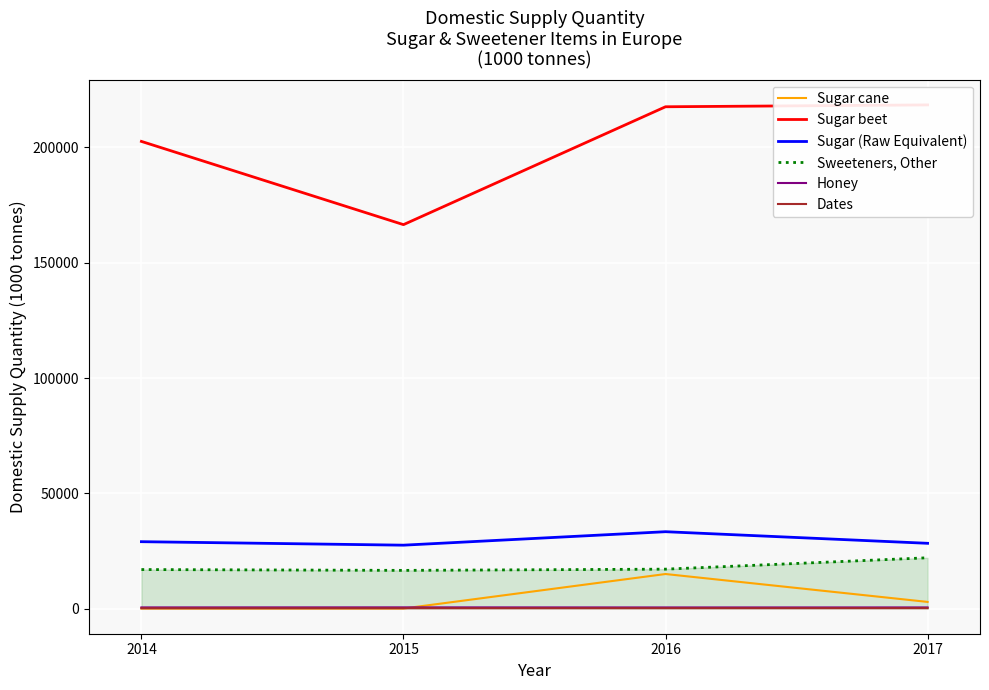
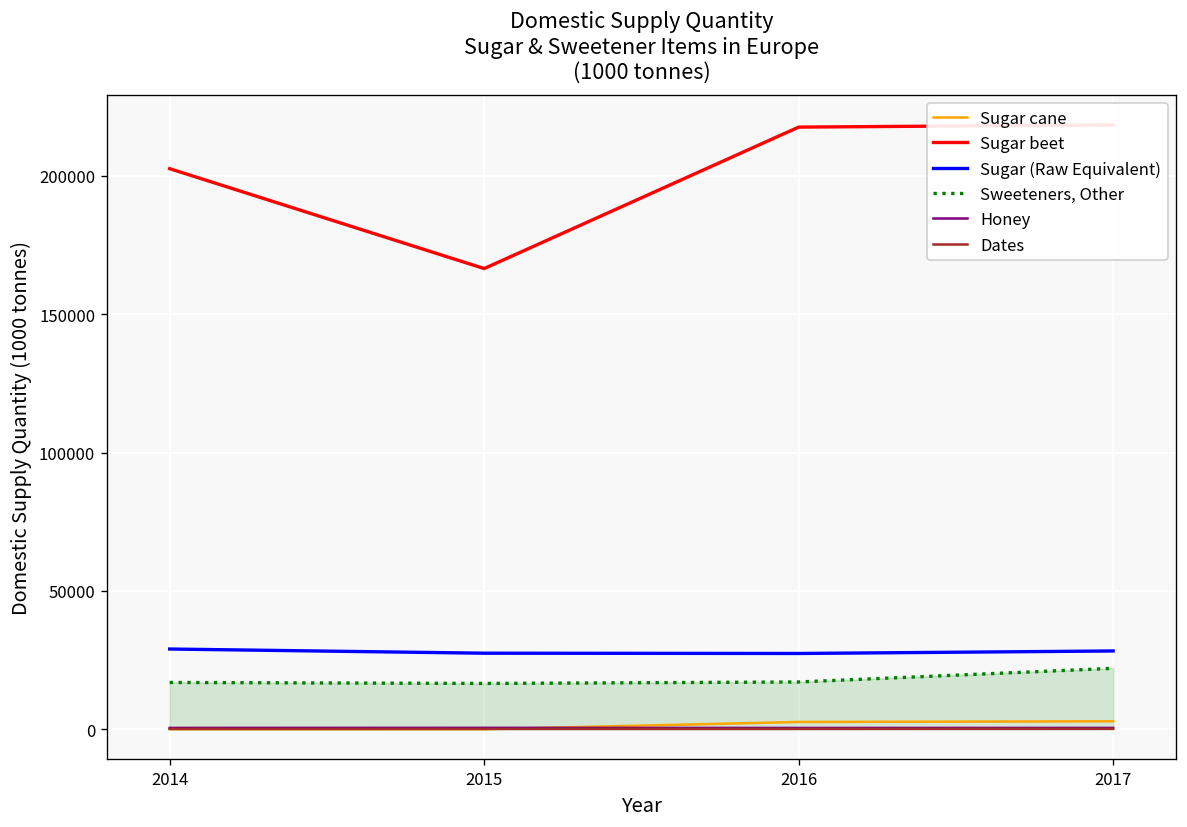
Sugar cane, 2016: 15000 -> 3000
Sugar (Raw Equivalent), 2016: 33000 -> 27000
